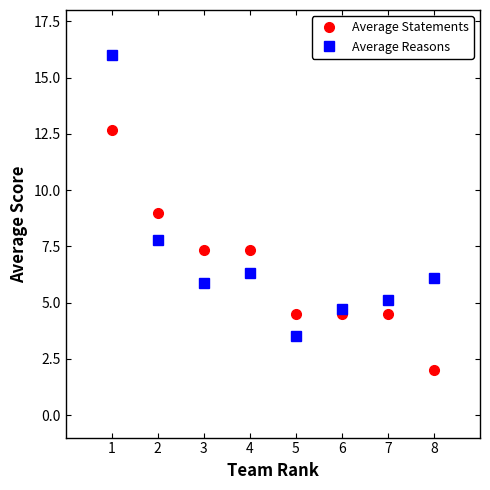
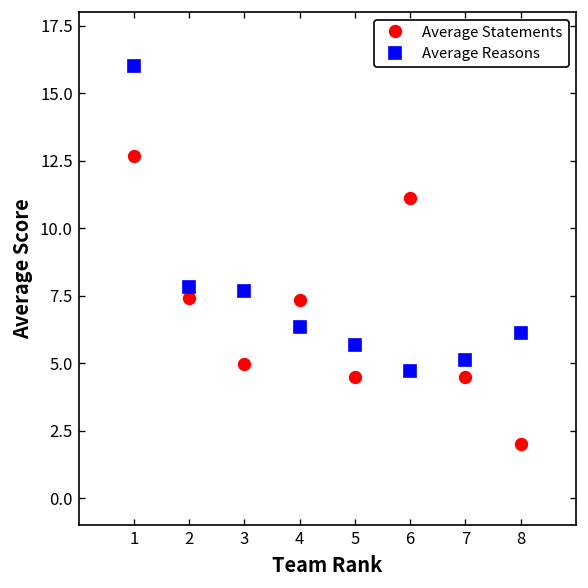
Average Statements, 2: 9.0 -> 7.4
Average Statements, 3: 7.3 -> 5.0
Average Reasons, 3: 5.9 -> 7.7
Average Reasons, 5: 3.5 -> 5.7
Average Statements, 6: 4.5 -> 11.1
